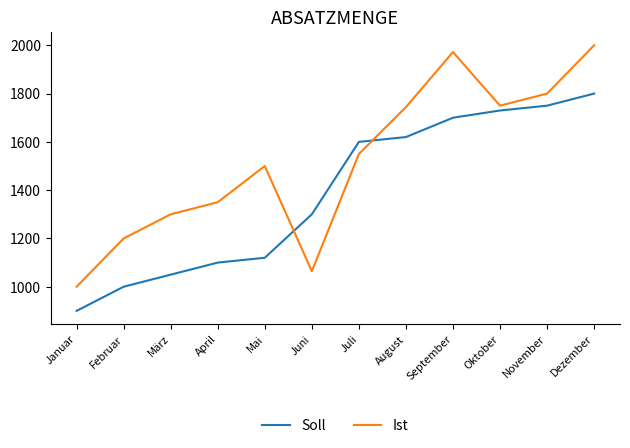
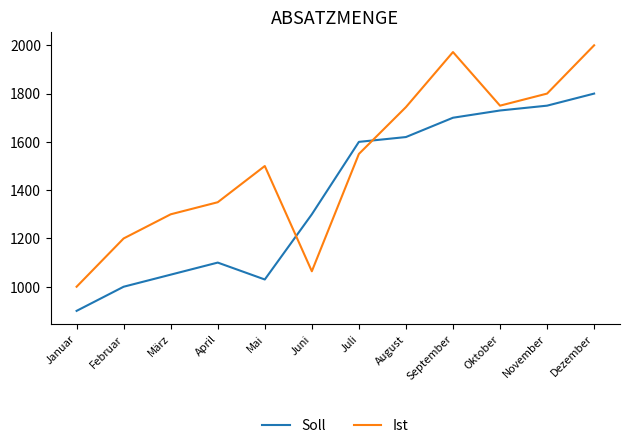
Soll, Mai: 1120 -> 1030
